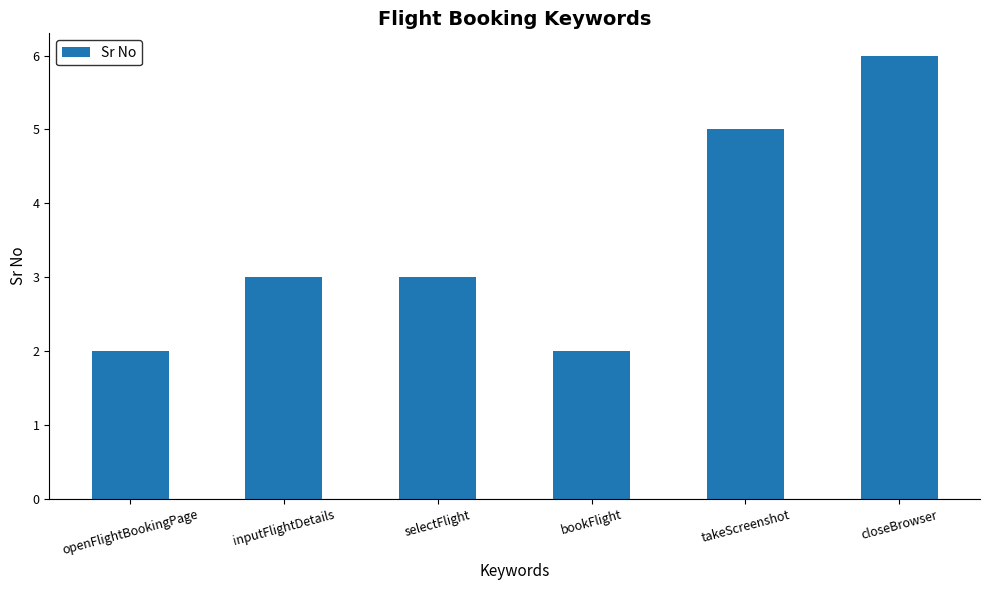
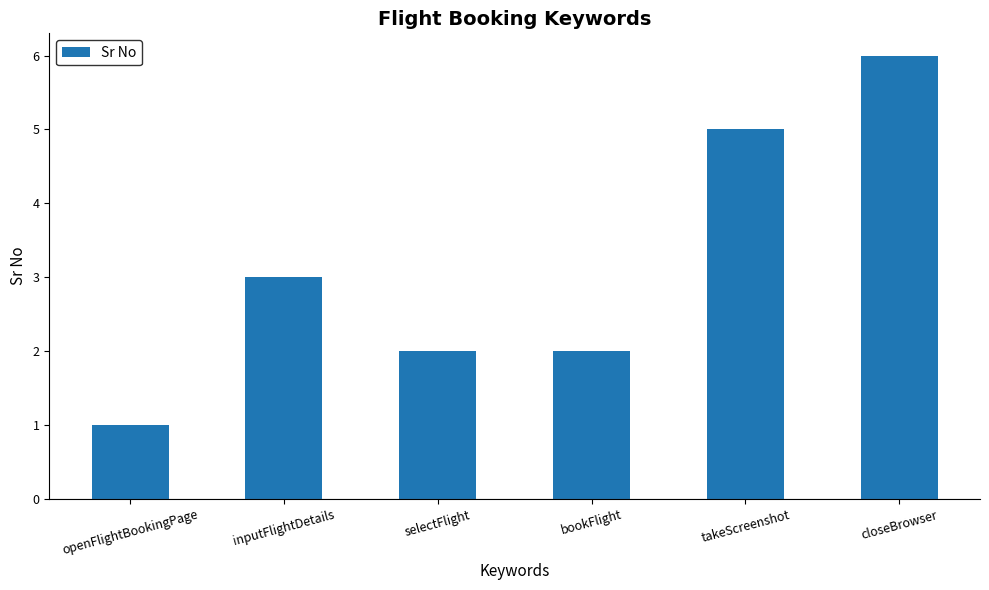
openFlightBookingPage: 2 -> 1
selectFlight: 3 -> 2
